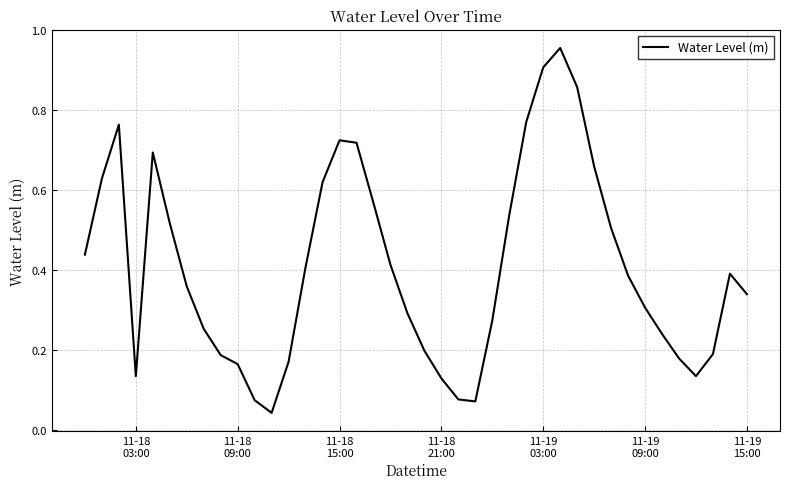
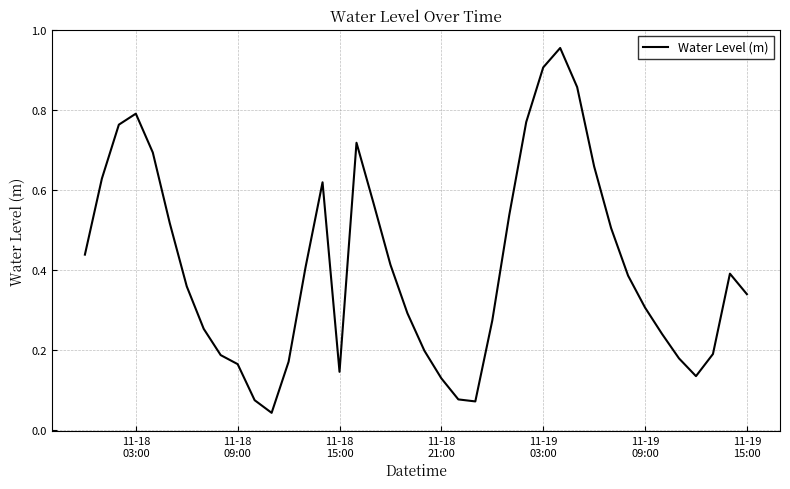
11-18 03:00: 0.14 -> 0.79
11-18 15:00: 0.72 -> 0.15
